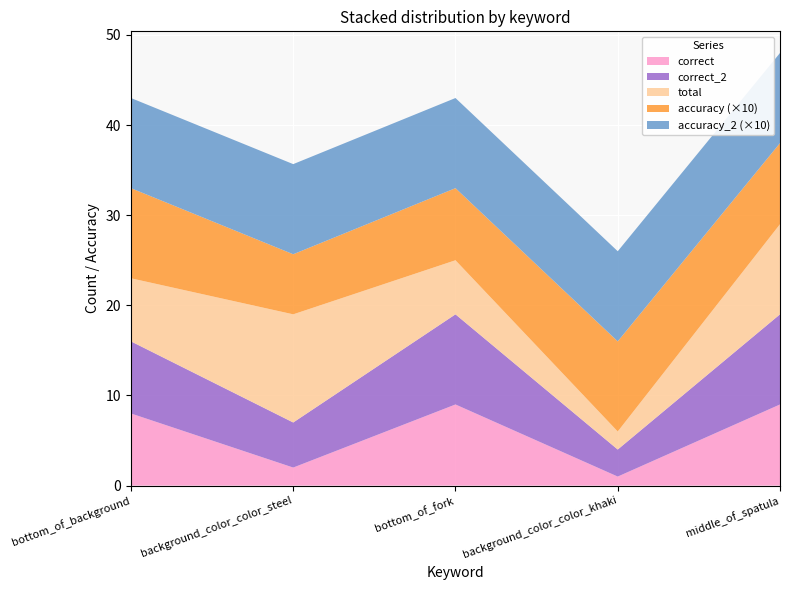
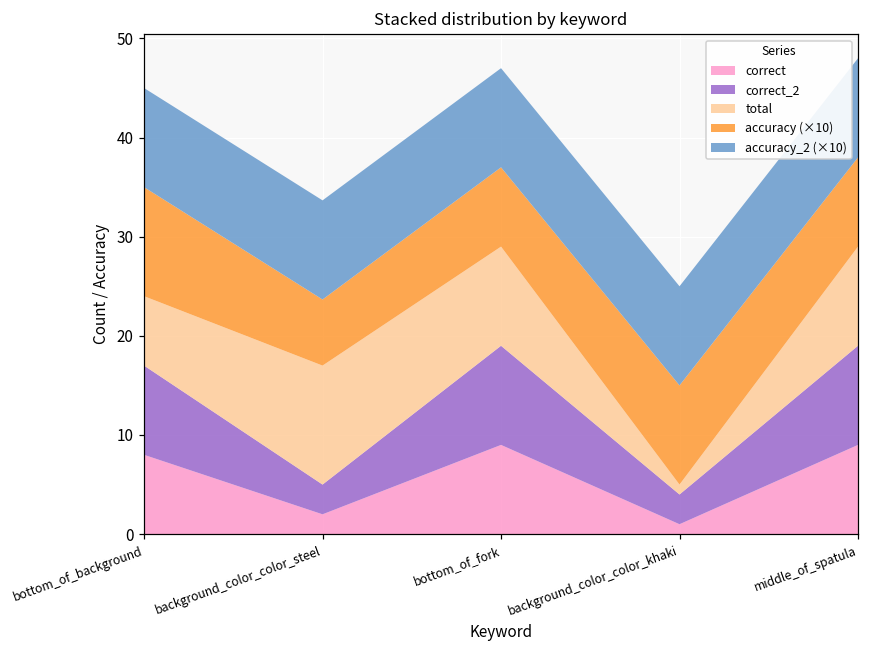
correct_2, bottom_of_background: 8 -> 9
accuracy (×10), bottom_of_background: 10 -> 11
correct_2, background_color_color_steel: 5 -> 3
total, bottom_of_fork: 6 -> 10
total, background_color_color_khaki: 2 -> 1
